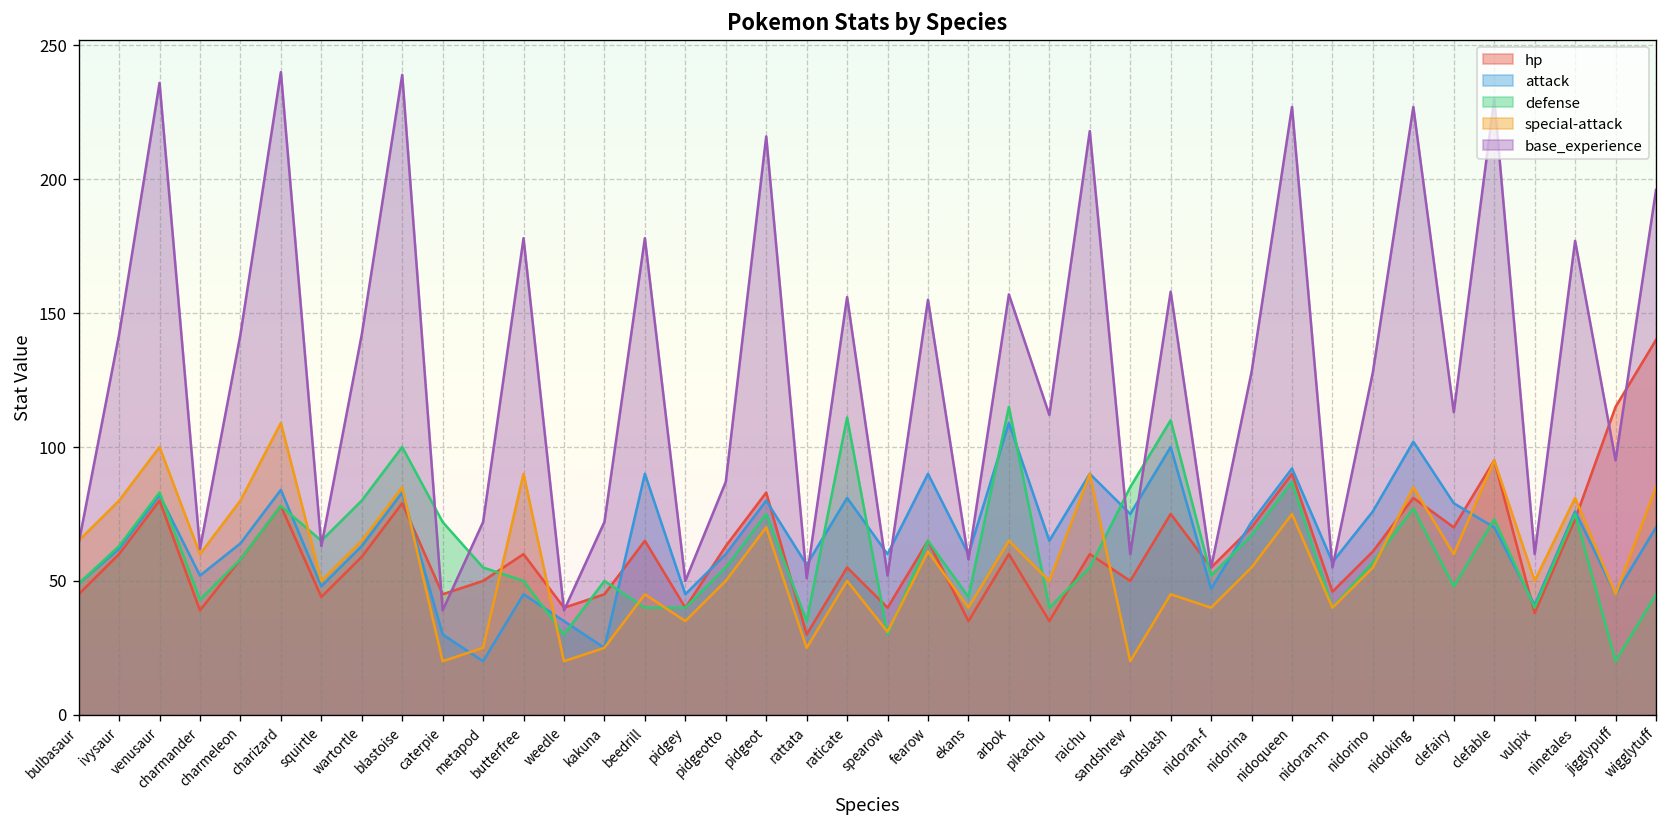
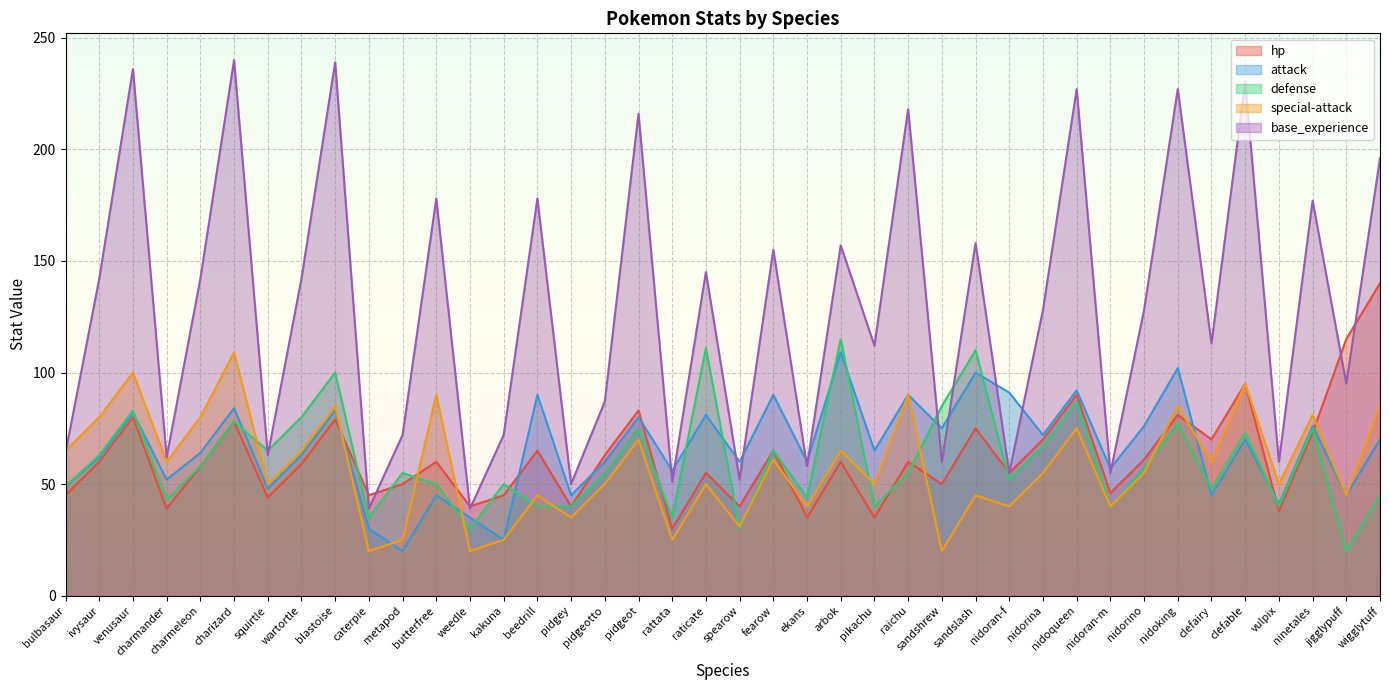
defense, caterpie: 72 -> 35
base_experience, raticate: 156 -> 145
attack, nidoran-f: 47 -> 91
attack, clefairy: 79 -> 45
